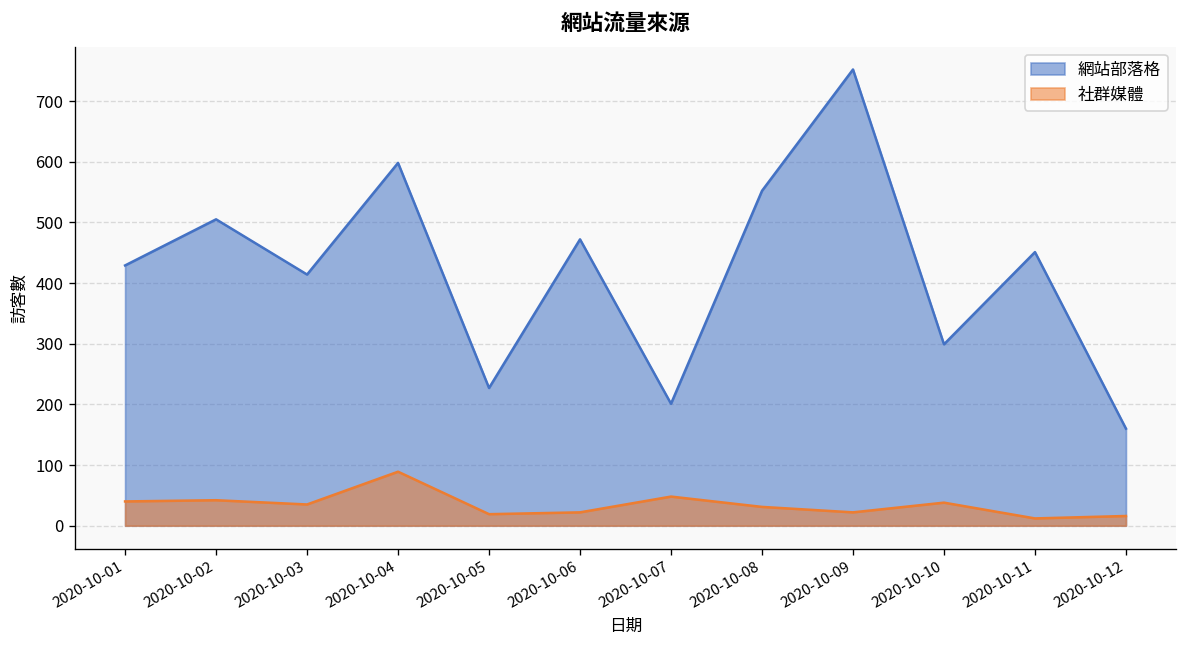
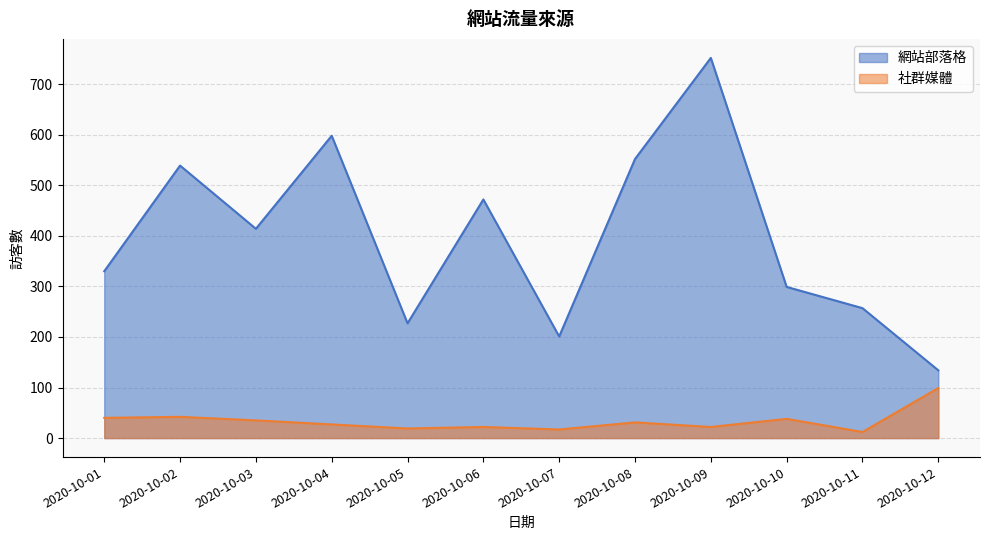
網站部落格, 2020-10-01: 430 -> 330
網站部落格, 2020-10-02: 510 -> 540
社群媒體, 2020-10-04: 90 -> 30
社群媒體, 2020-10-07: 50 -> 20
網站部落格, 2020-10-11: 450 -> 260
網站部落格, 2020-10-12: 160 -> 130
社群媒體, 2020-10-12: 20 -> 100
